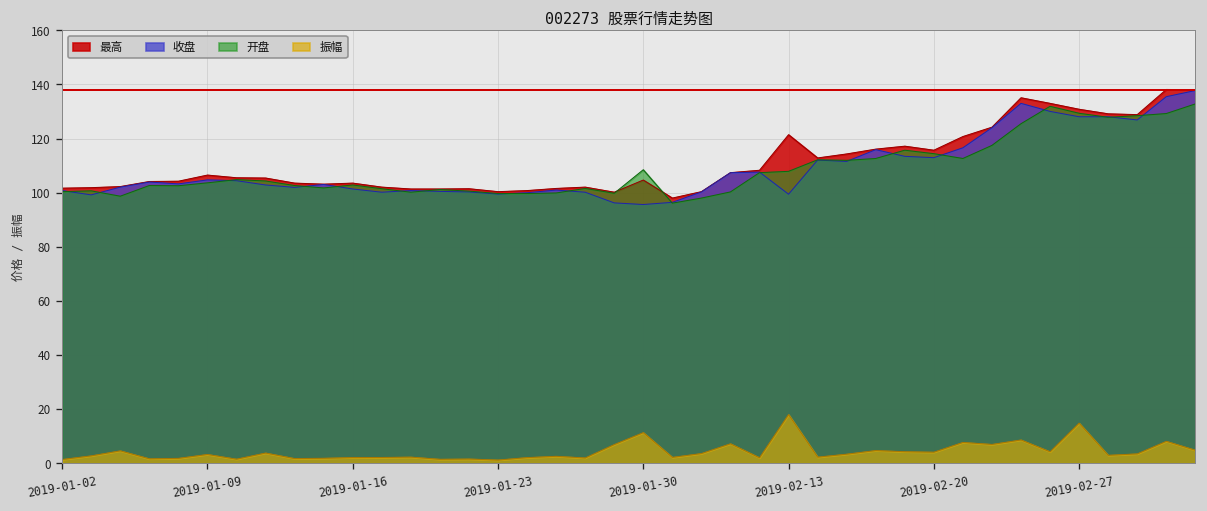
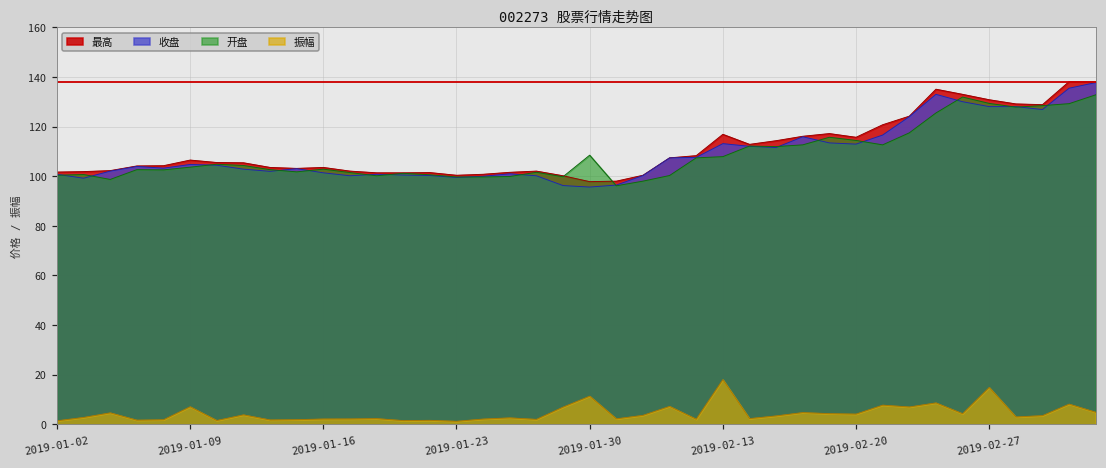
振幅, 2019-01-09: 3 -> 7
最高, 2019-01-30: 105 -> 98
最高, 2019-02-13: 121 -> 117
收盘, 2019-02-13: 99 -> 113
